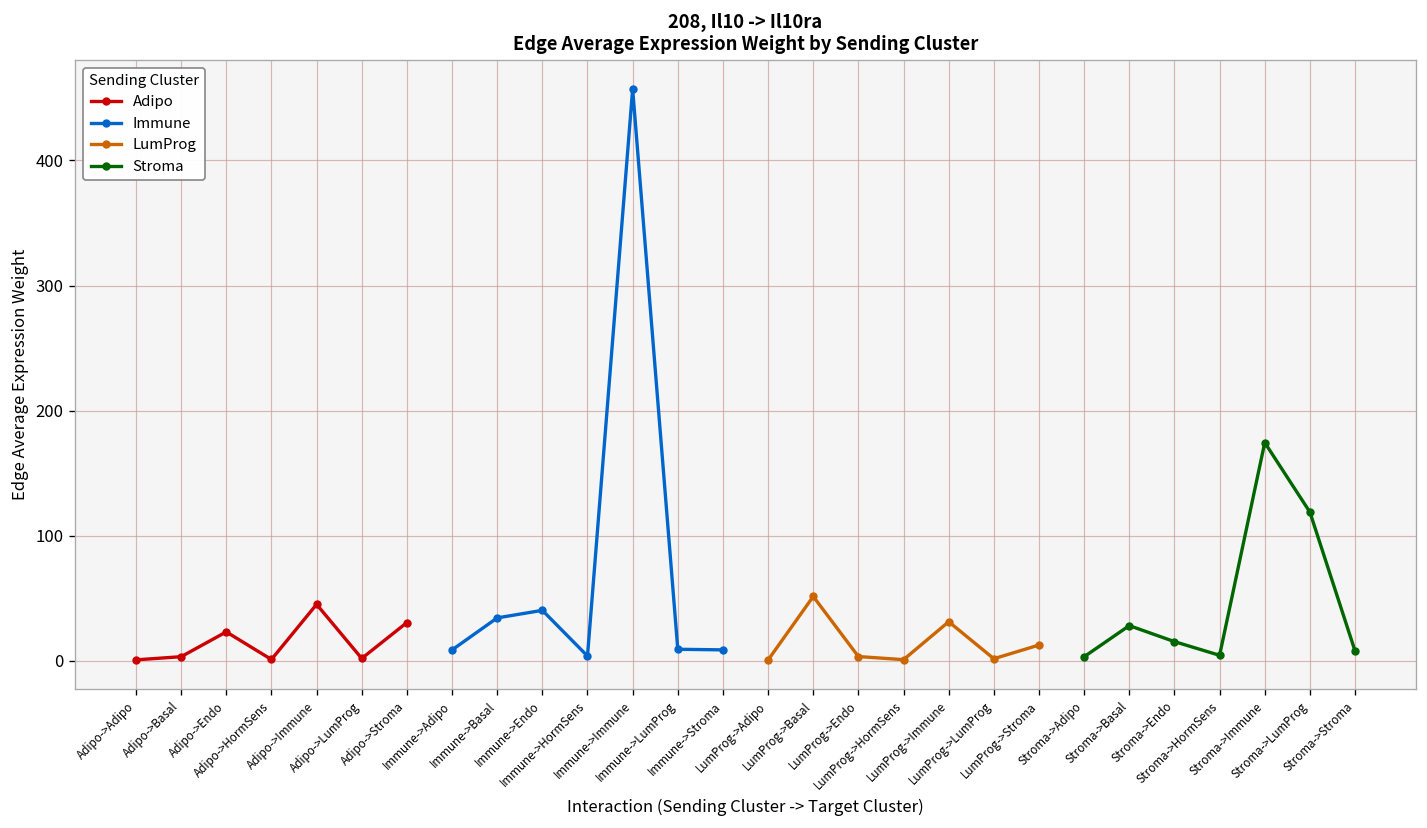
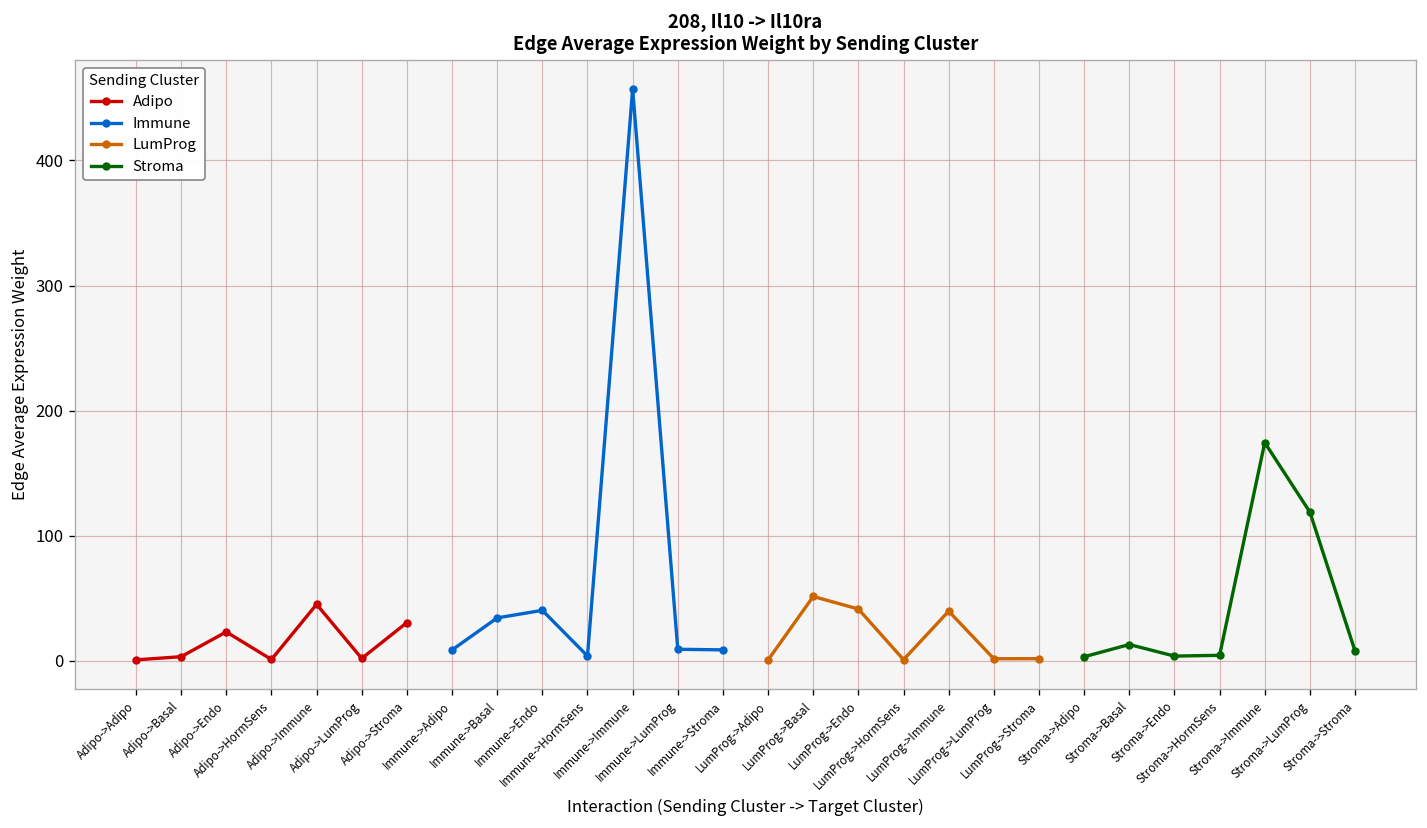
LumProg, LumProg->Endo: 4 -> 41
LumProg, LumProg->Immune: 31 -> 40
LumProg, LumProg->Stroma: 13 -> 2
Stroma, Stroma->Basal: 28 -> 13
Stroma, Stroma->Endo: 15 -> 4
